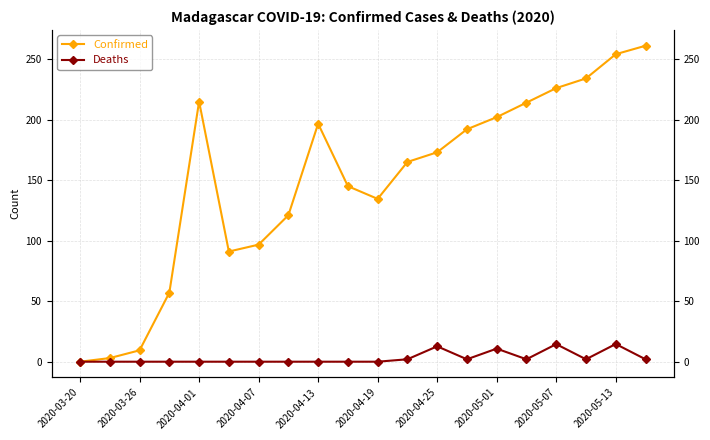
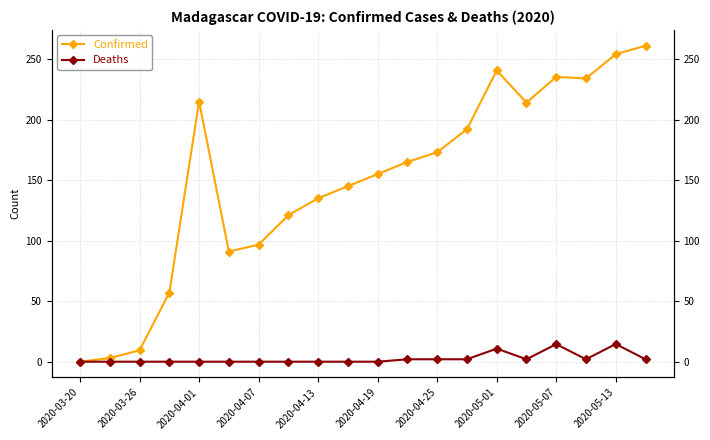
Confirmed, 2020-04-13: 197 -> 135
Confirmed, 2020-04-19: 135 -> 155
Deaths, 2020-04-25: 13 -> 2
Confirmed, 2020-05-01: 202 -> 241
Confirmed, 2020-05-07: 226 -> 235
